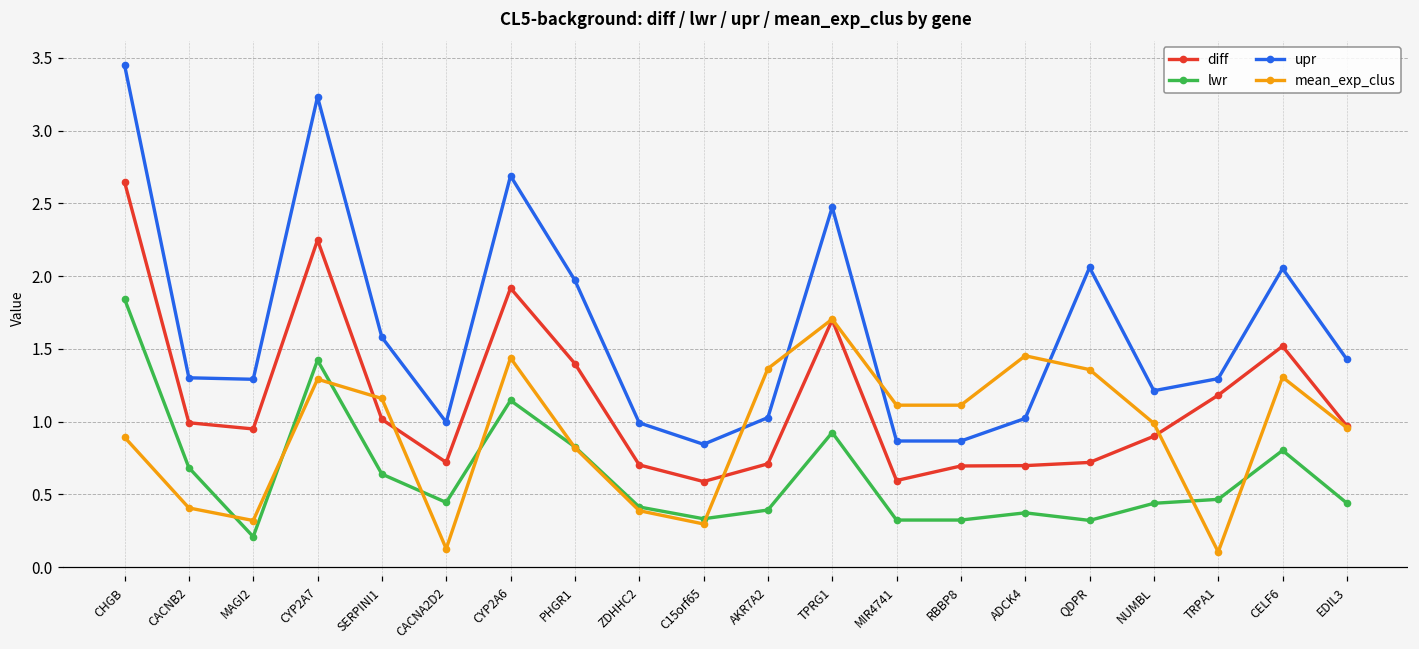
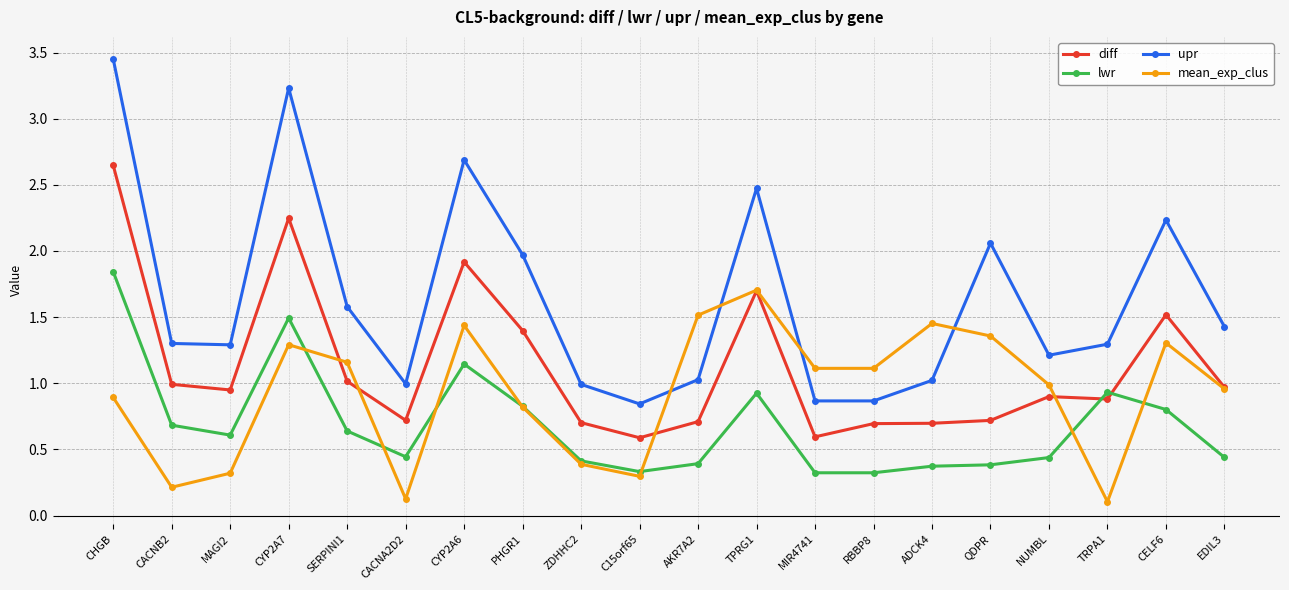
mean_exp_clus, CACNB2: 0.41 -> 0.21
lwr, MAGI2: 0.21 -> 0.61
lwr, CYP2A7: 1.42 -> 1.49
mean_exp_clus, AKR7A2: 1.36 -> 1.51
lwr, QDPR: 0.32 -> 0.38
diff, TRPA1: 1.18 -> 0.88
lwr, TRPA1: 0.47 -> 0.93
upr, CELF6: 2.05 -> 2.23
